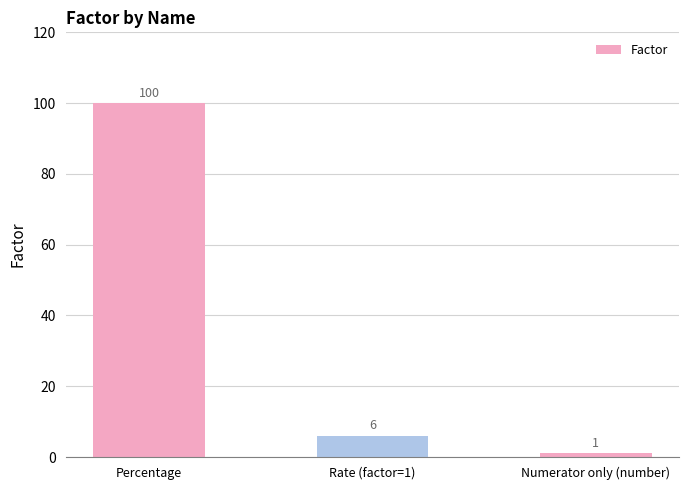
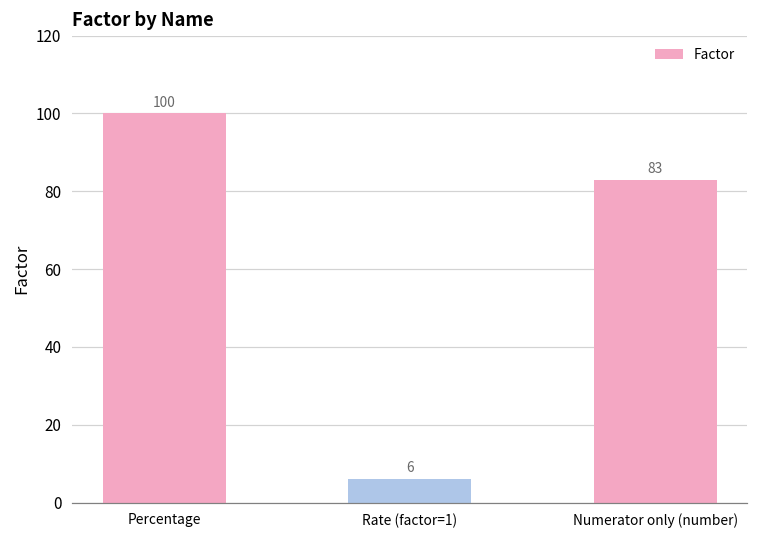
Numerator only (number): 1 -> 83
